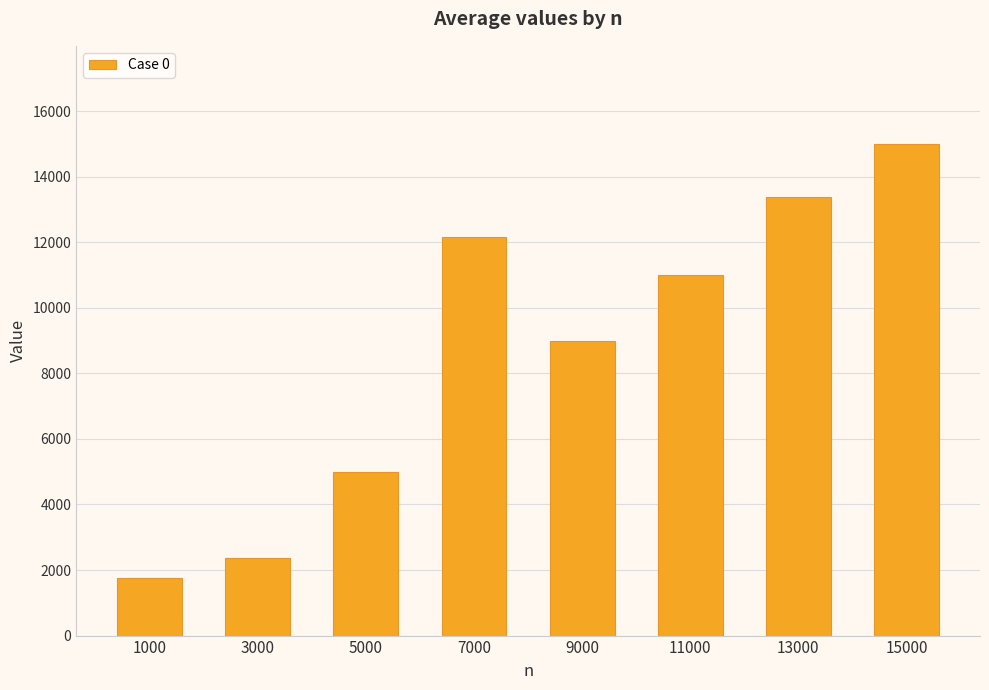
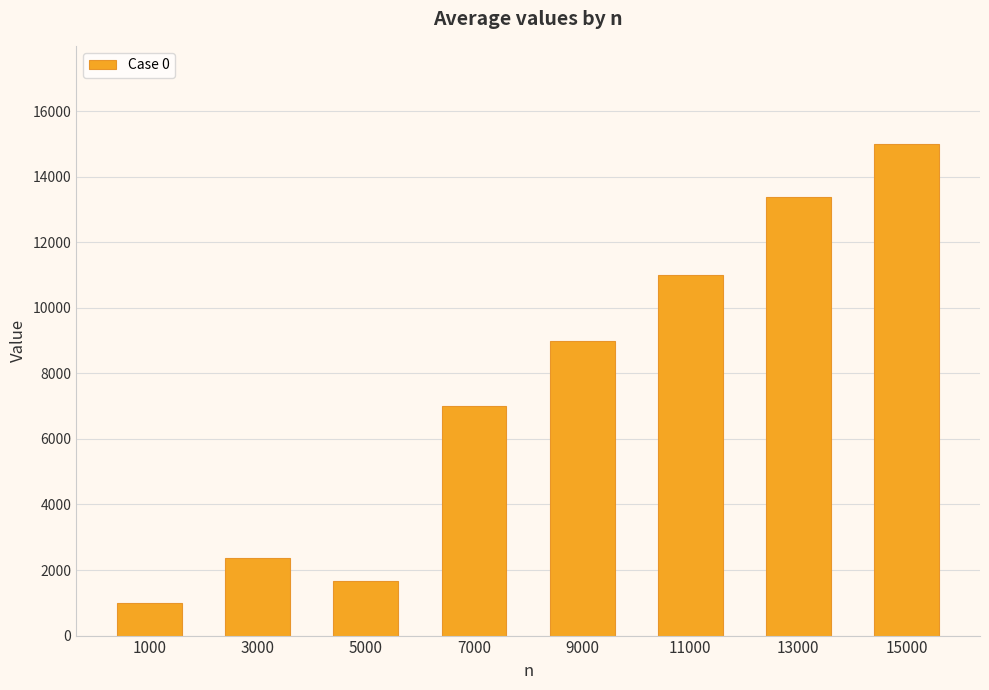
1000: 1800 -> 1000
5000: 5000 -> 1700
7000: 12200 -> 7000
